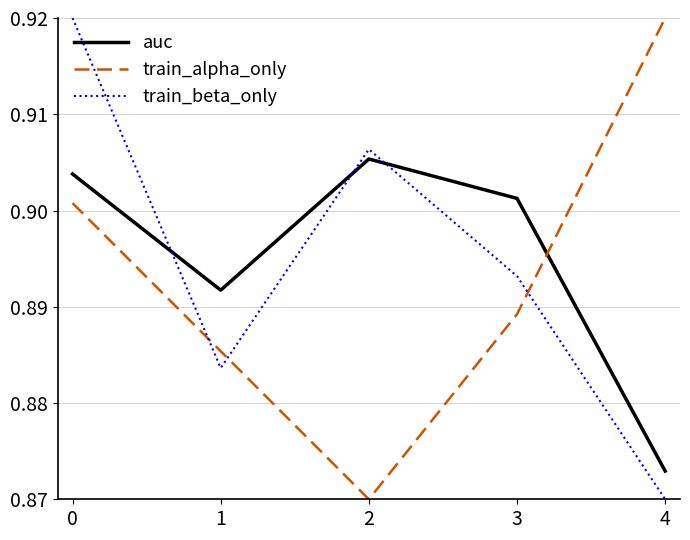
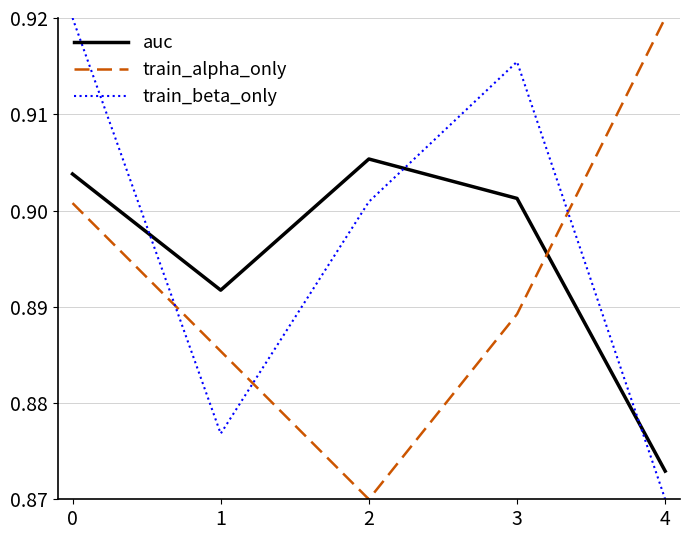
train_beta_only, 1: 0.884 -> 0.877
train_beta_only, 2: 0.906 -> 0.901
train_beta_only, 3: 0.893 -> 0.915
